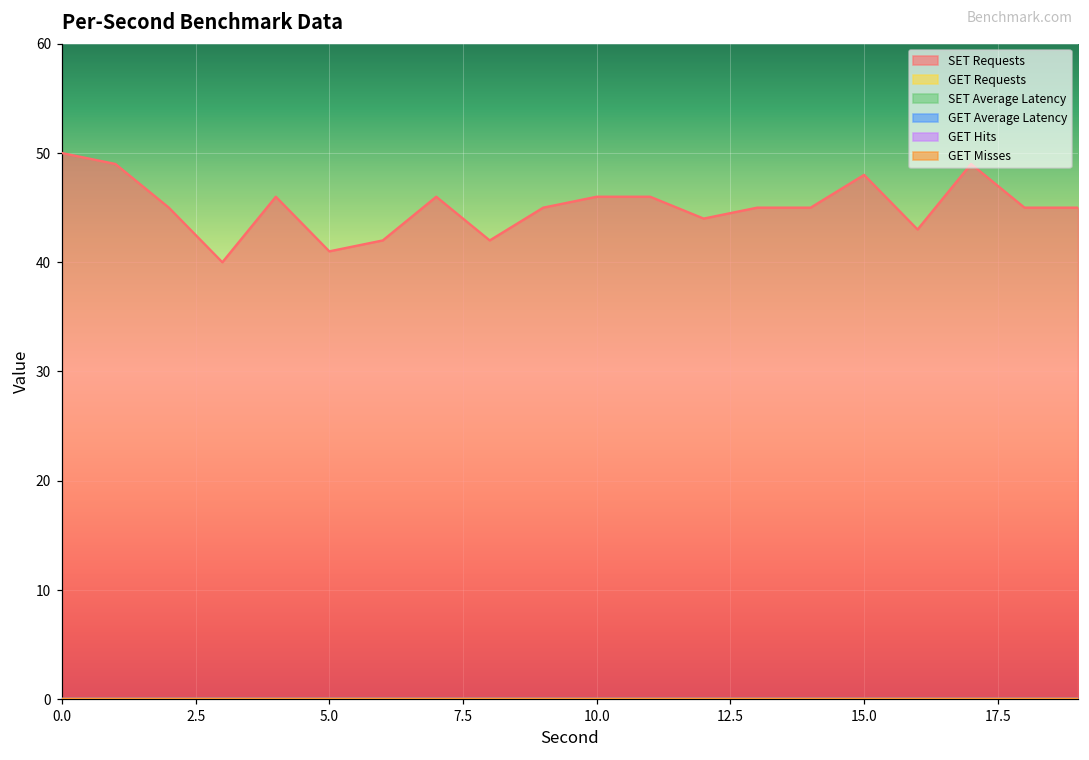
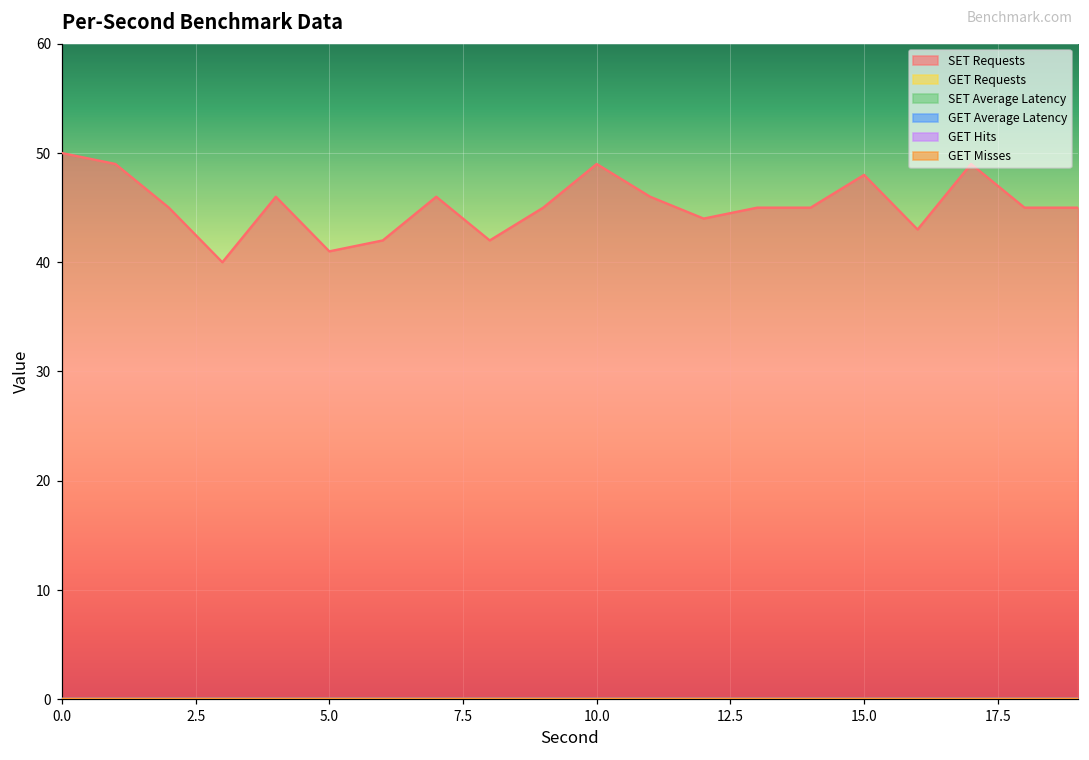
SET Requests, 10.0: 46 -> 49
